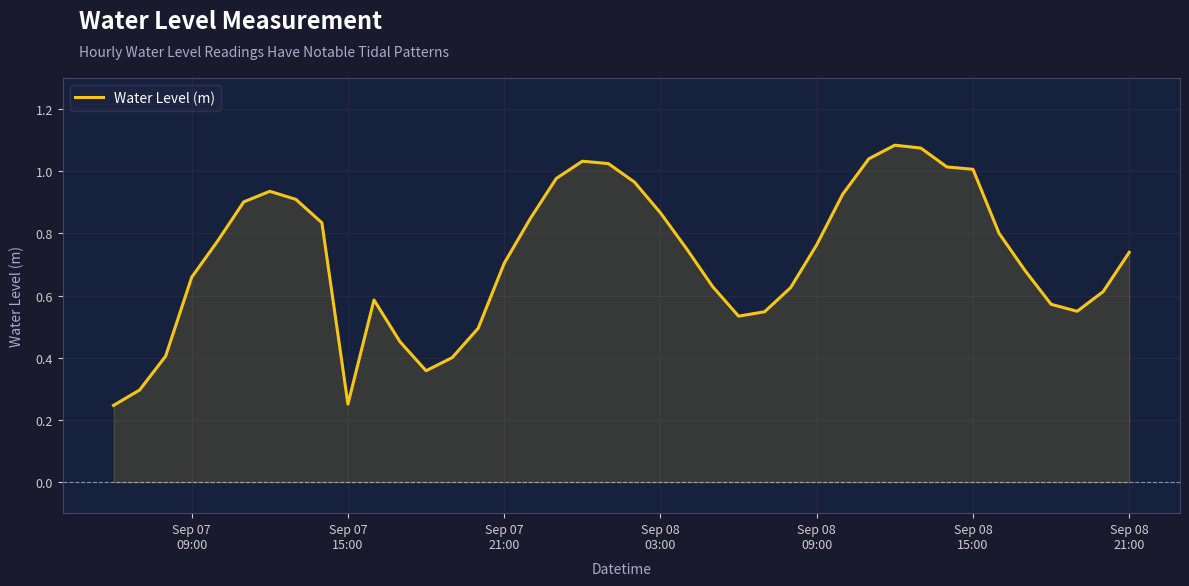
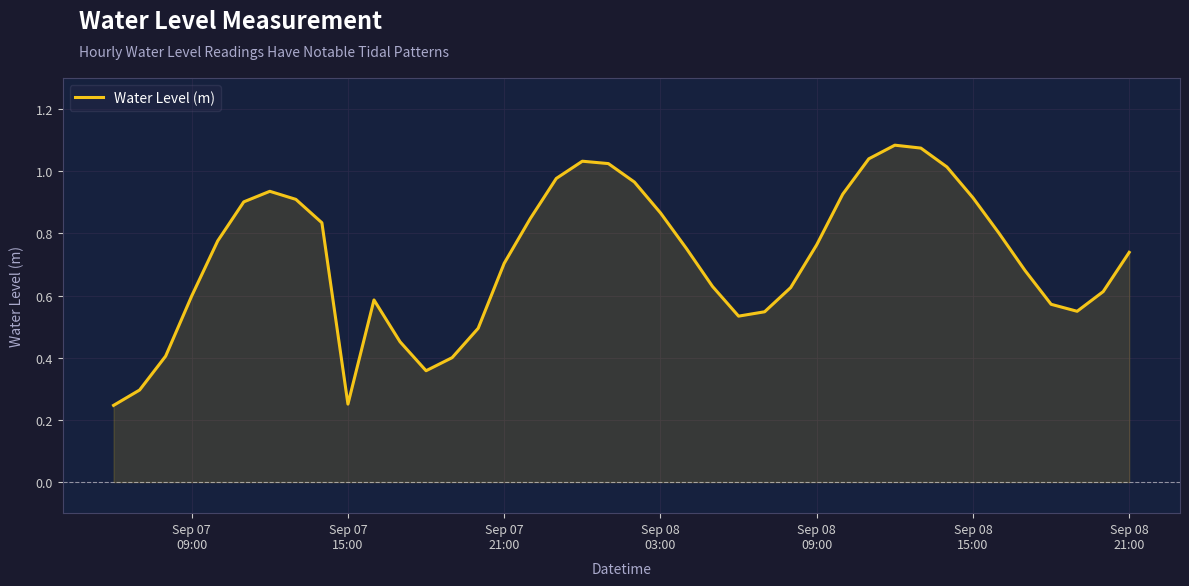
Sep 07 09:00: 0.66 -> 0.60
Sep 08 15:00: 1.01 -> 0.91
